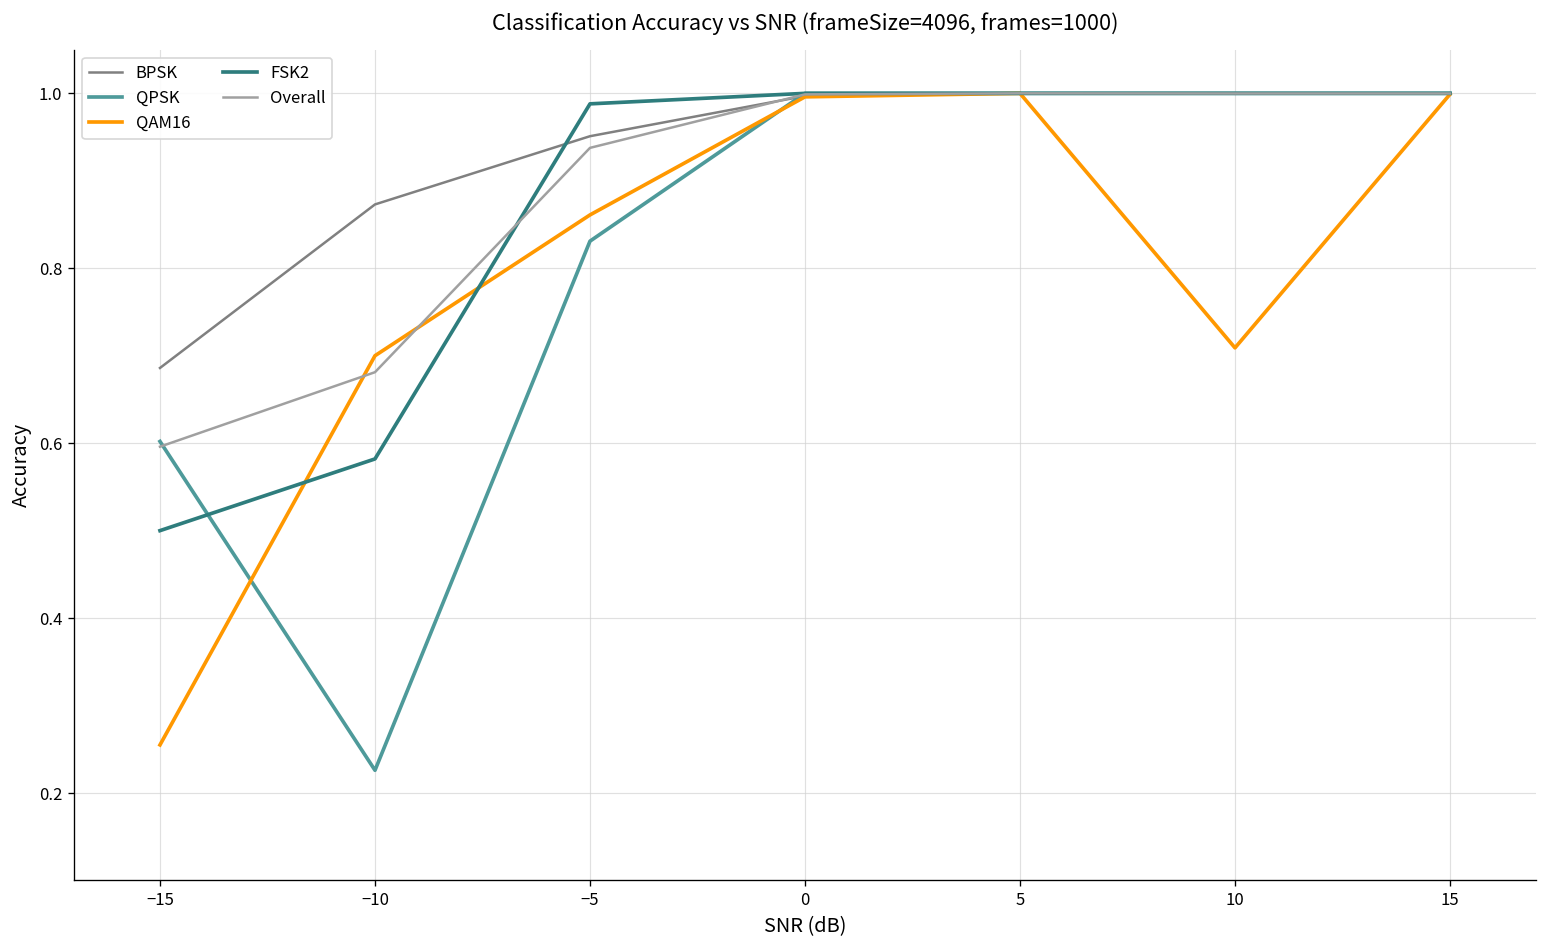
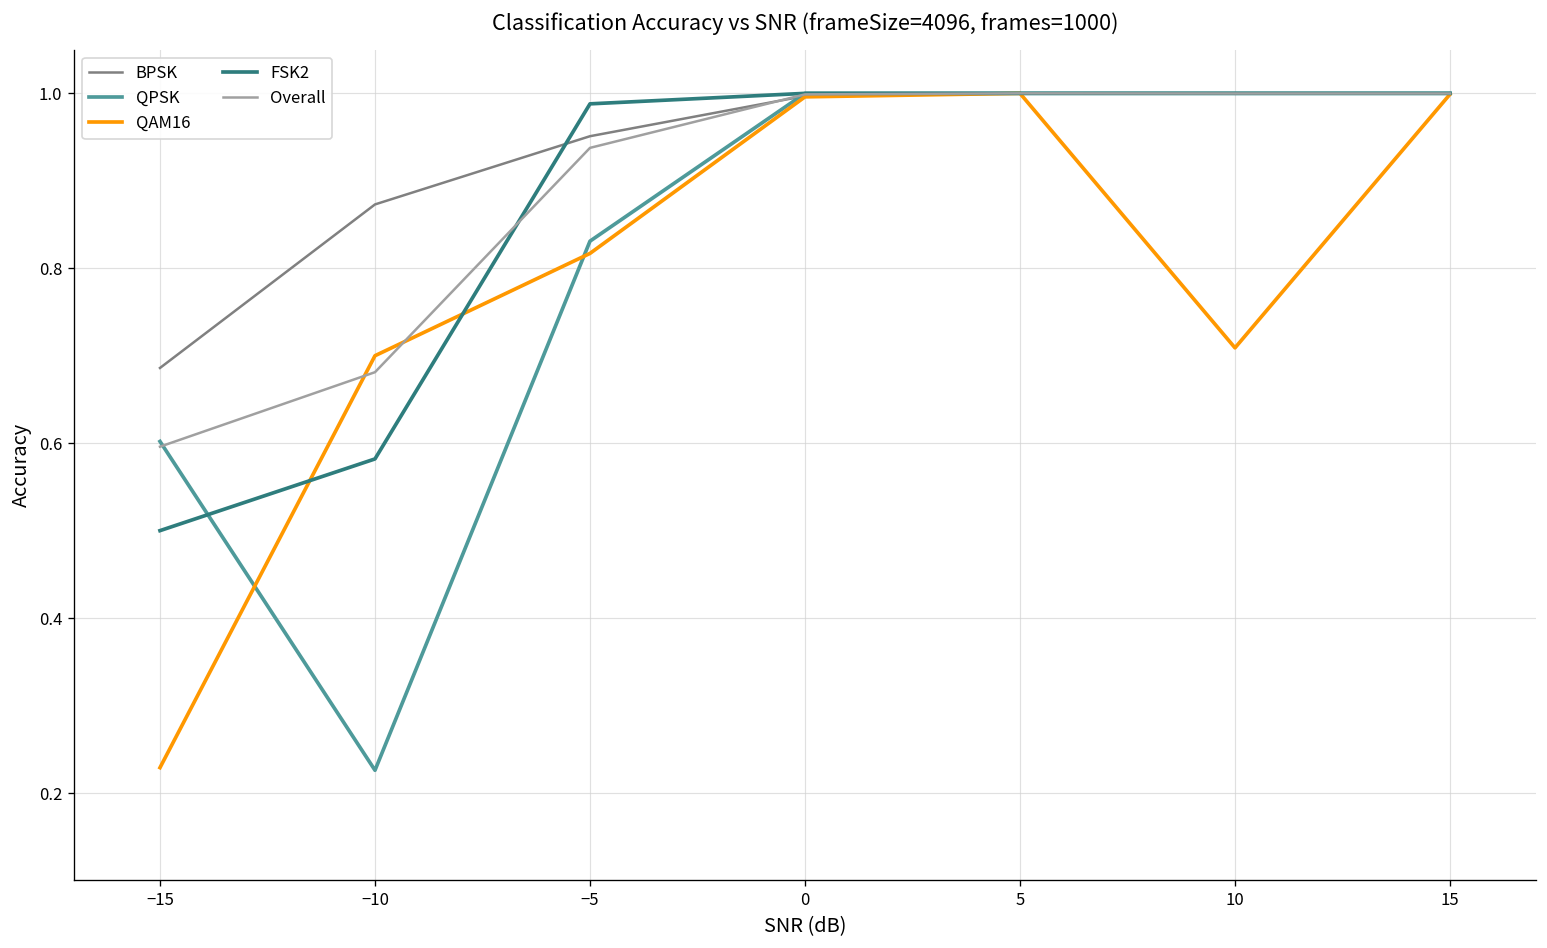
QAM16, −15: 0.26 -> 0.23
QAM16, −5: 0.86 -> 0.82
